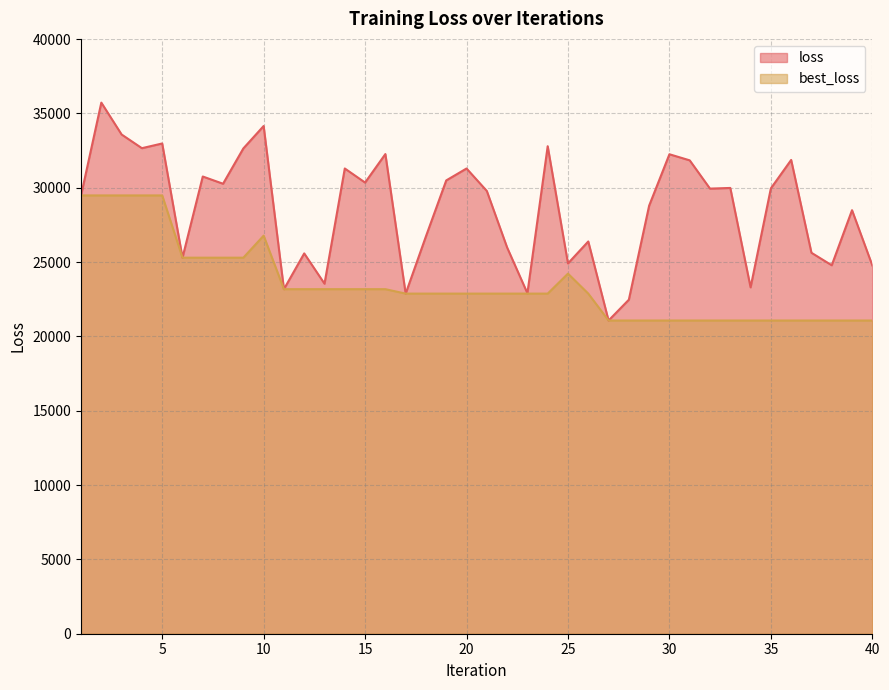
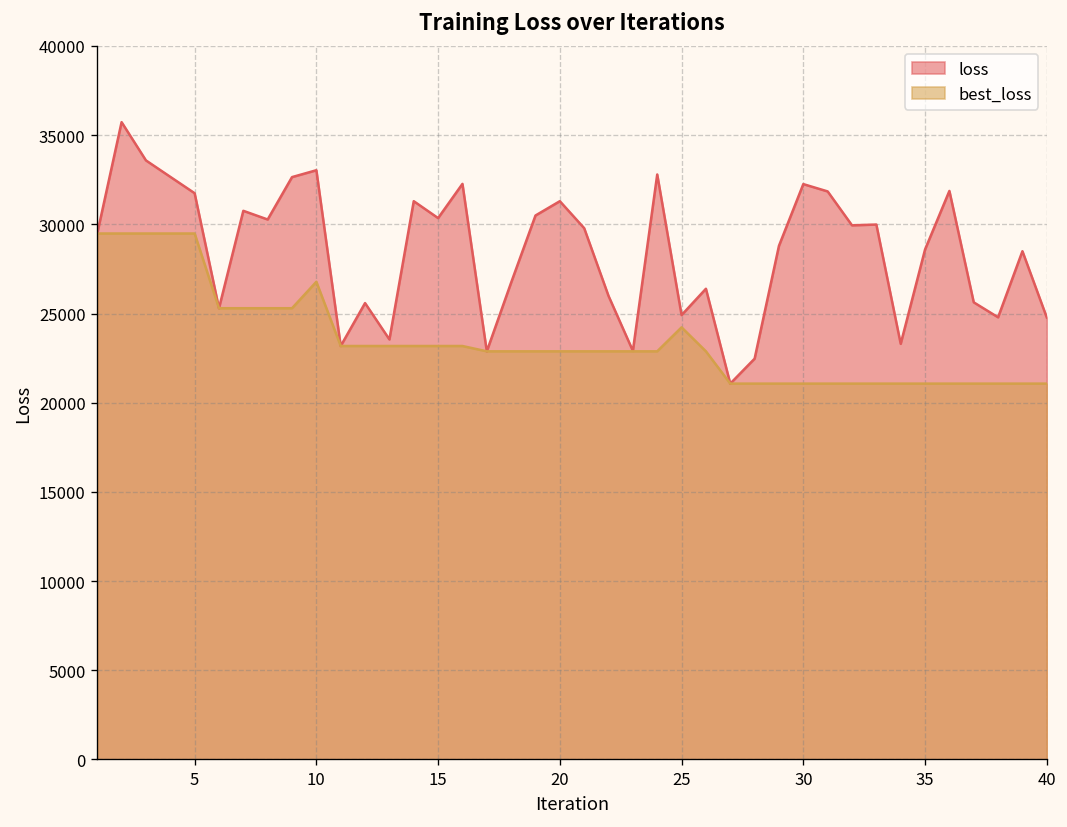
loss, 5: 33000 -> 31700
loss, 10: 34200 -> 33000
loss, 35: 30000 -> 28600
